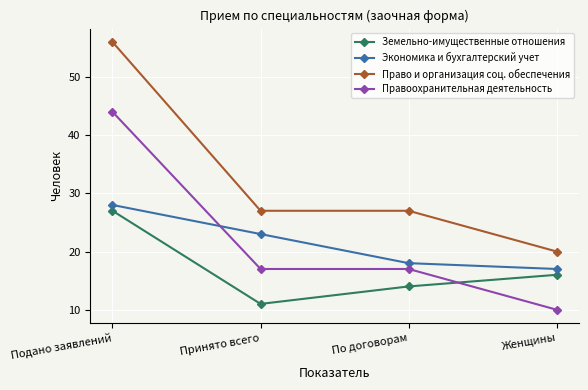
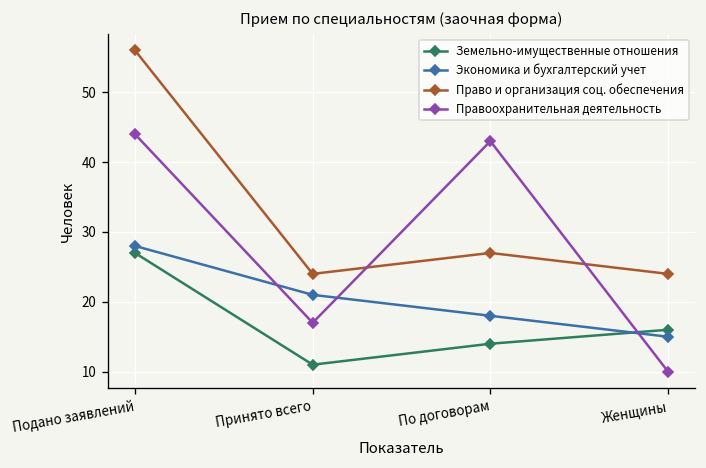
Экономика и бухгалтерский учет, Принято всего: 23 -> 21
Право и организация соц. обеспечения, Принято всего: 27 -> 24
Правоохранительная деятельность, По договорам: 17 -> 43
Экономика и бухгалтерский учет, Женщины: 17 -> 15
Право и организация соц. обеспечения, Женщины: 20 -> 24
